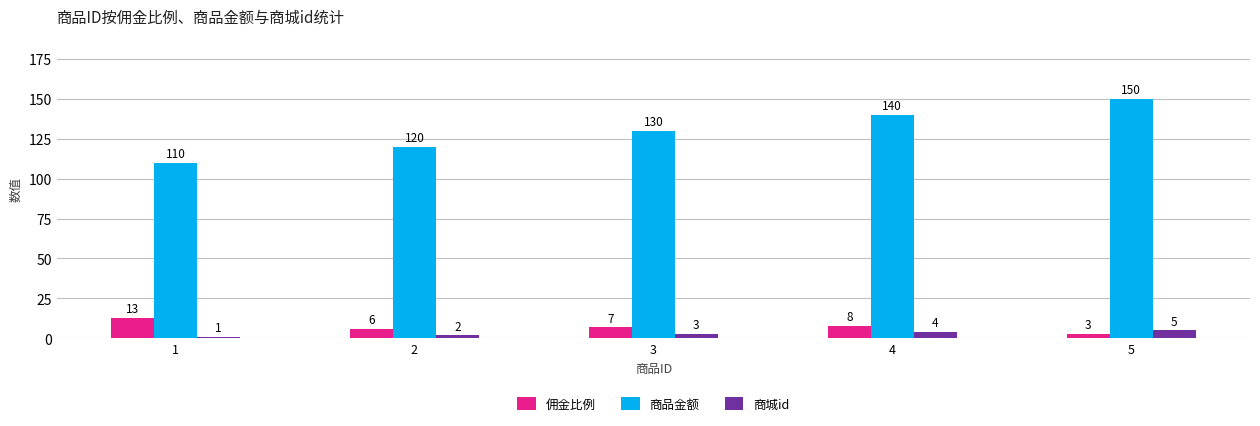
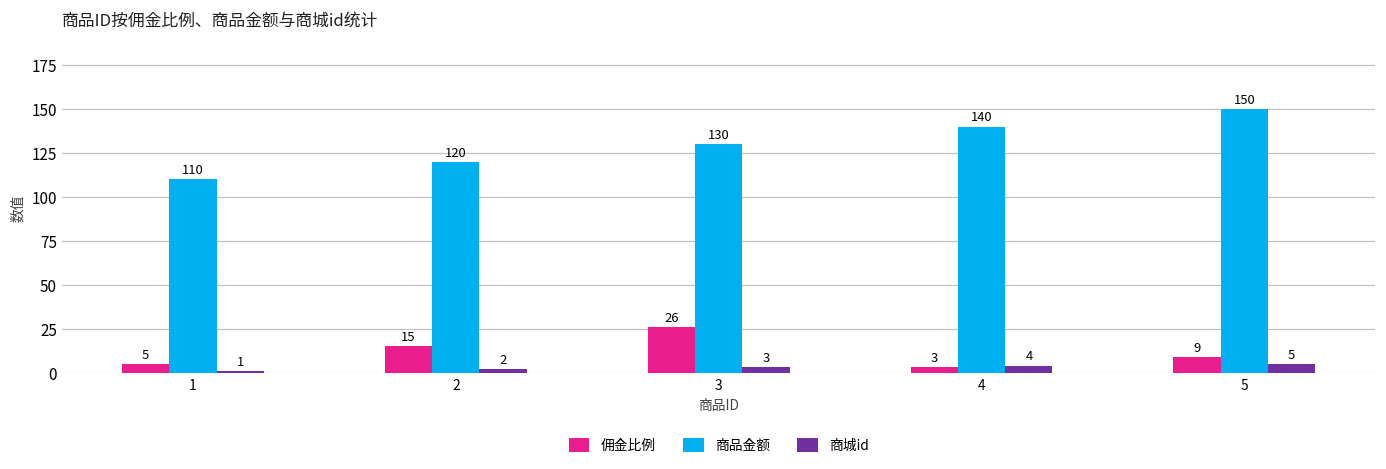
佣金比例, 1: 13 -> 5
佣金比例, 2: 6 -> 15
佣金比例, 3: 7 -> 26
佣金比例, 4: 8 -> 3
佣金比例, 5: 3 -> 9
